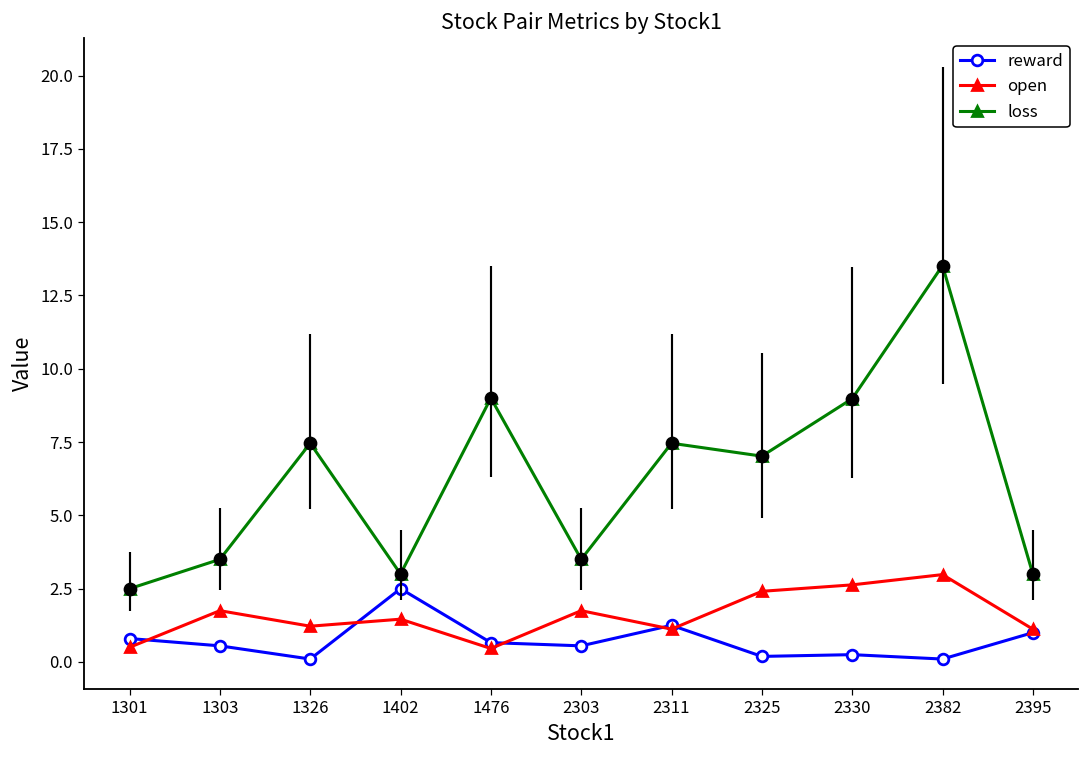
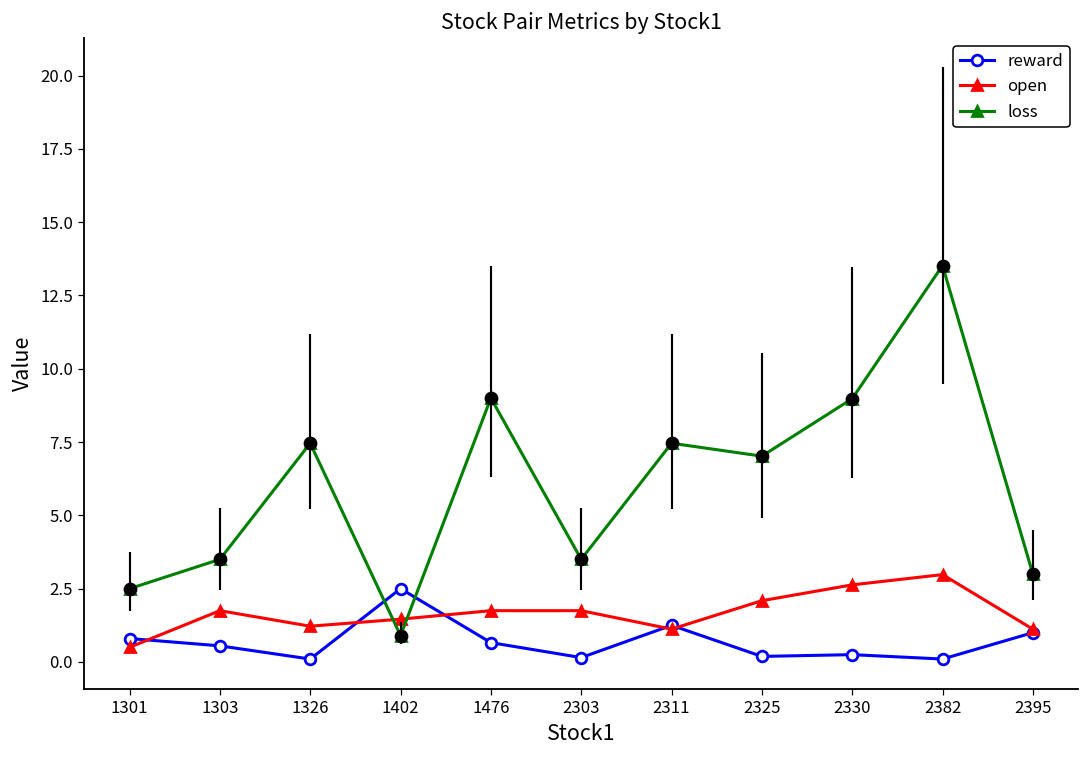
loss, 1402: 3.0 -> 0.9
open, 1476: 0.5 -> 1.8
reward, 2303: 0.6 -> 0.2
open, 2325: 2.4 -> 2.1
